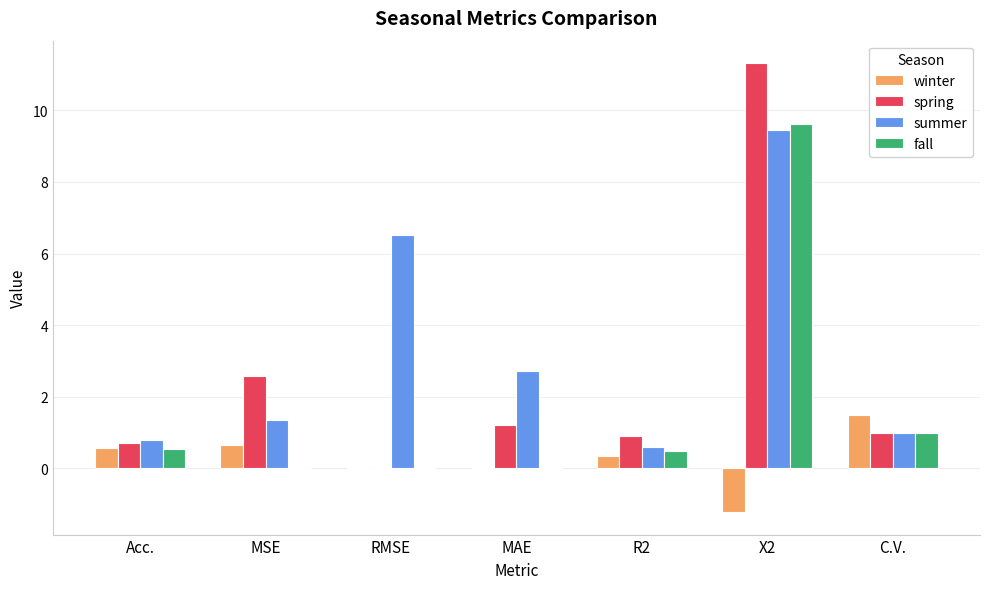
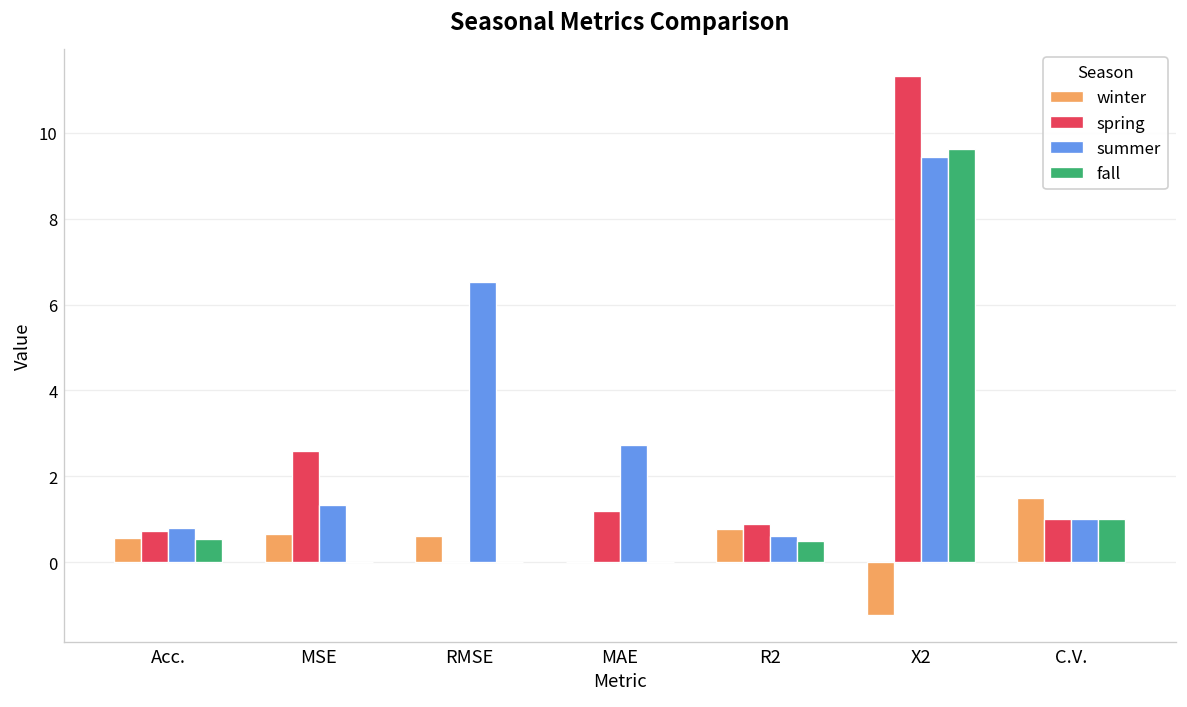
winter, RMSE: 0.0 -> 0.6
winter, R2: 0.4 -> 0.8
